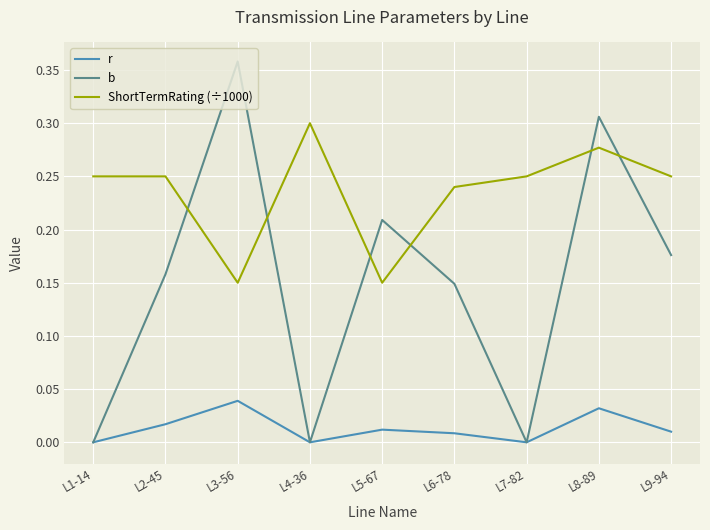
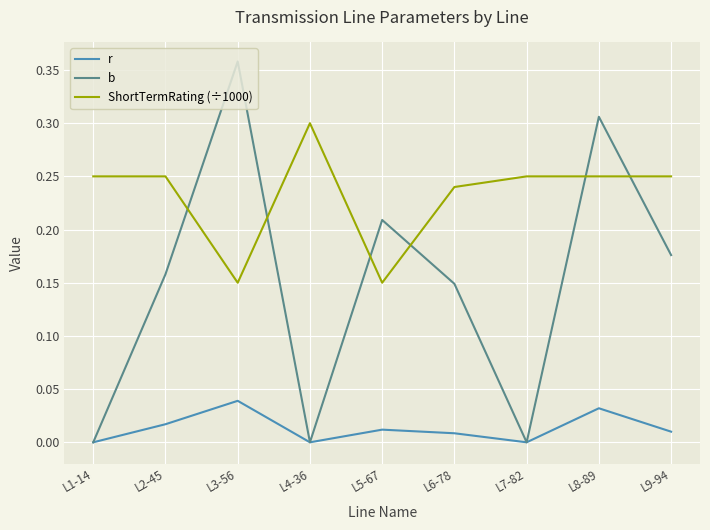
ShortTermRating (÷1000), L8-89: 0.277 -> 0.250
